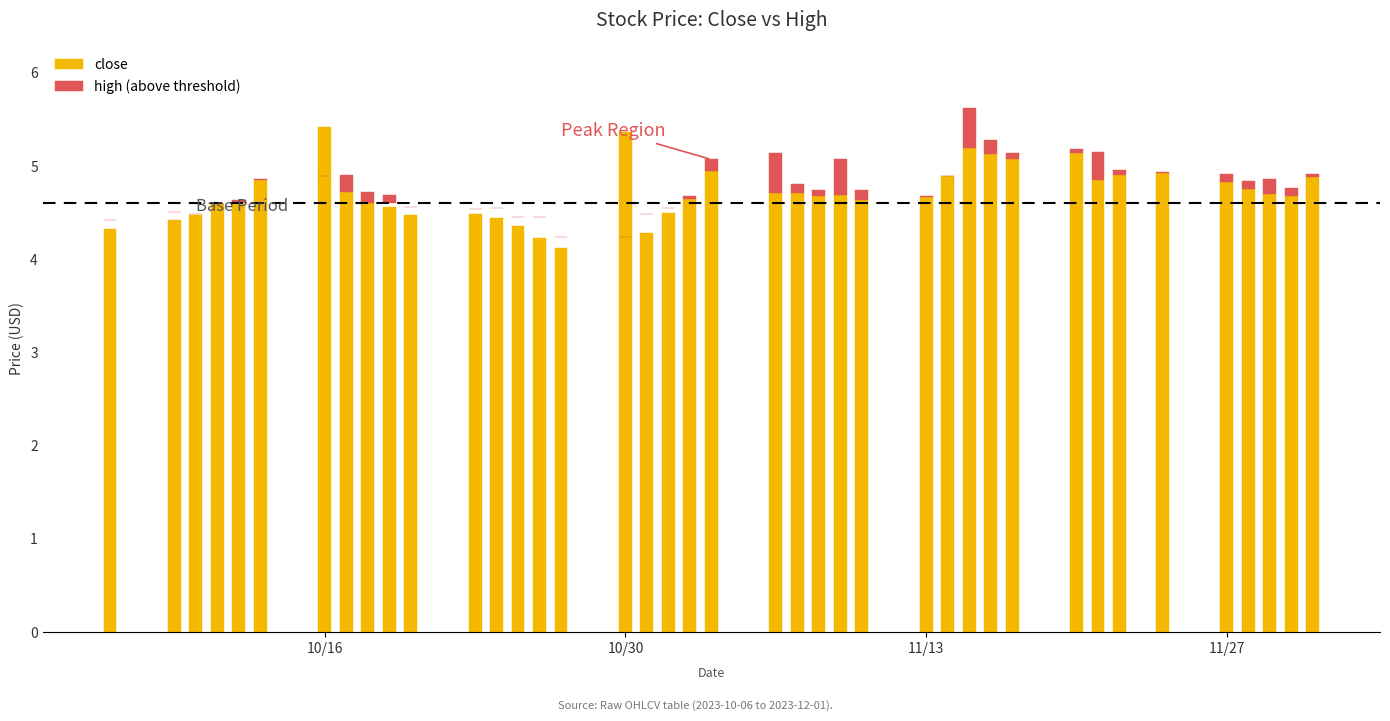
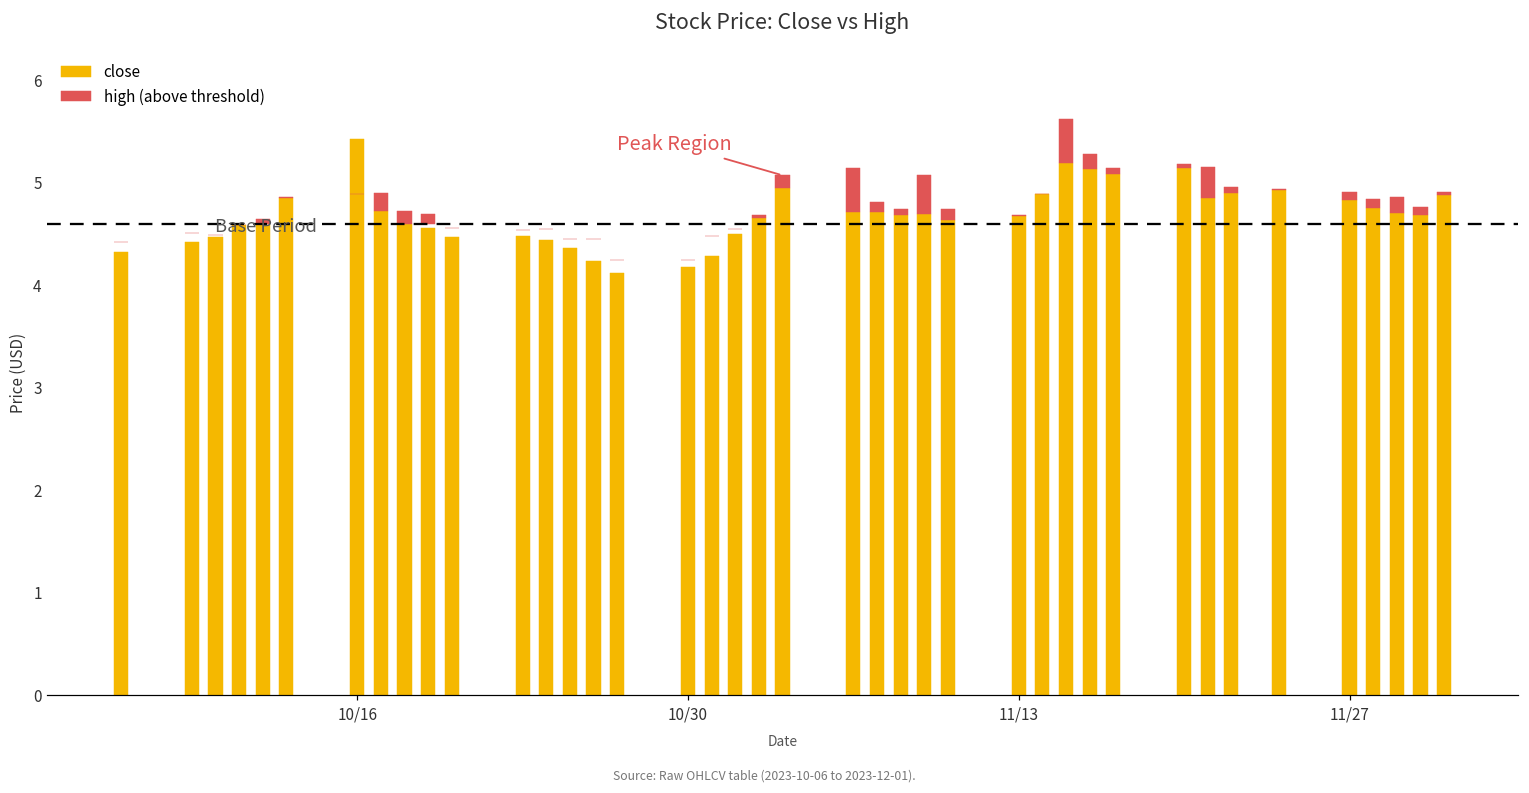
close, 10/30: 5.4 -> 4.2
